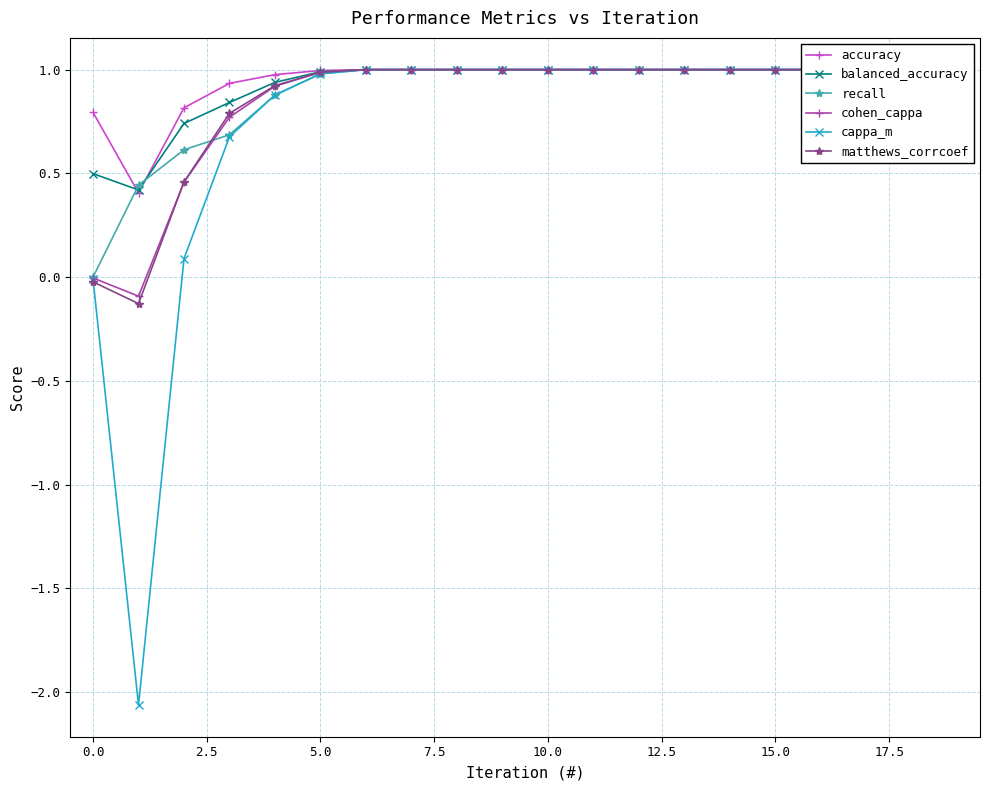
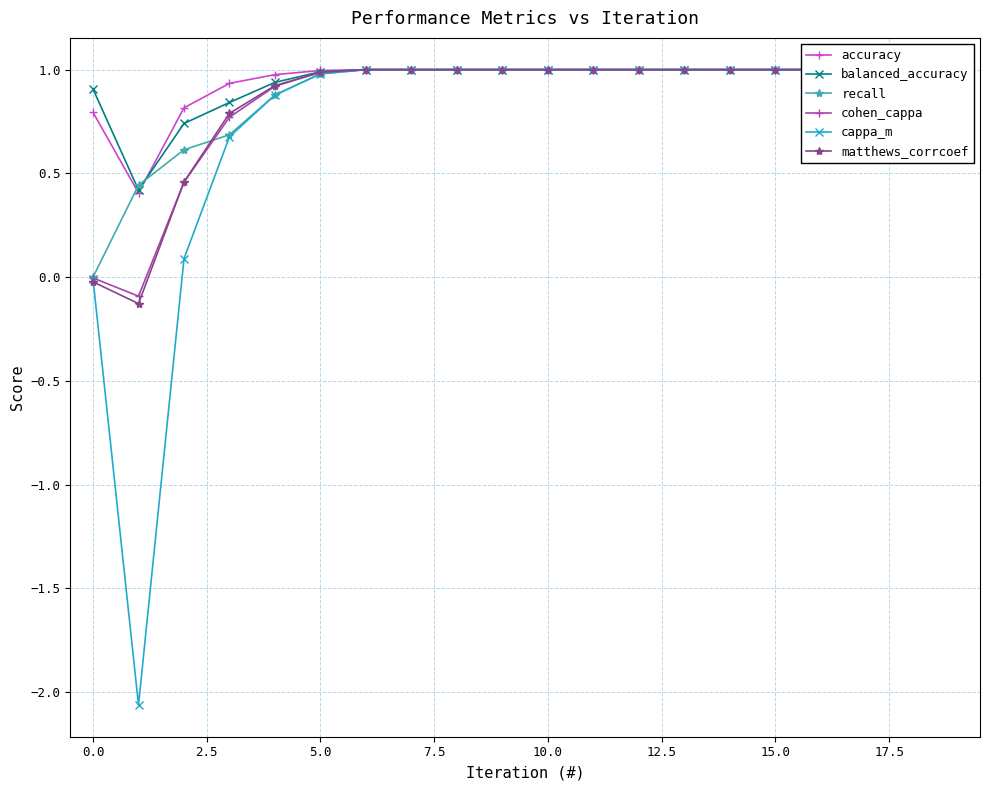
balanced_accuracy, 0.0: 0.50 -> 0.91
